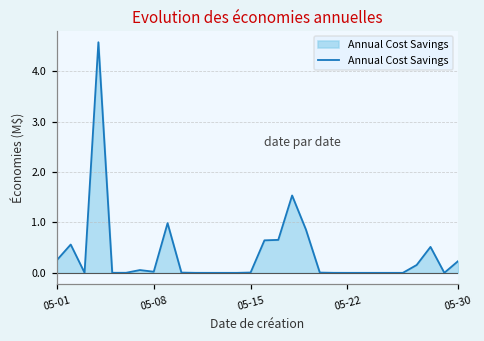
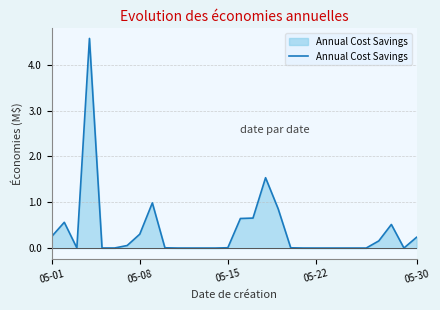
05-08: 0.0 -> 0.3
